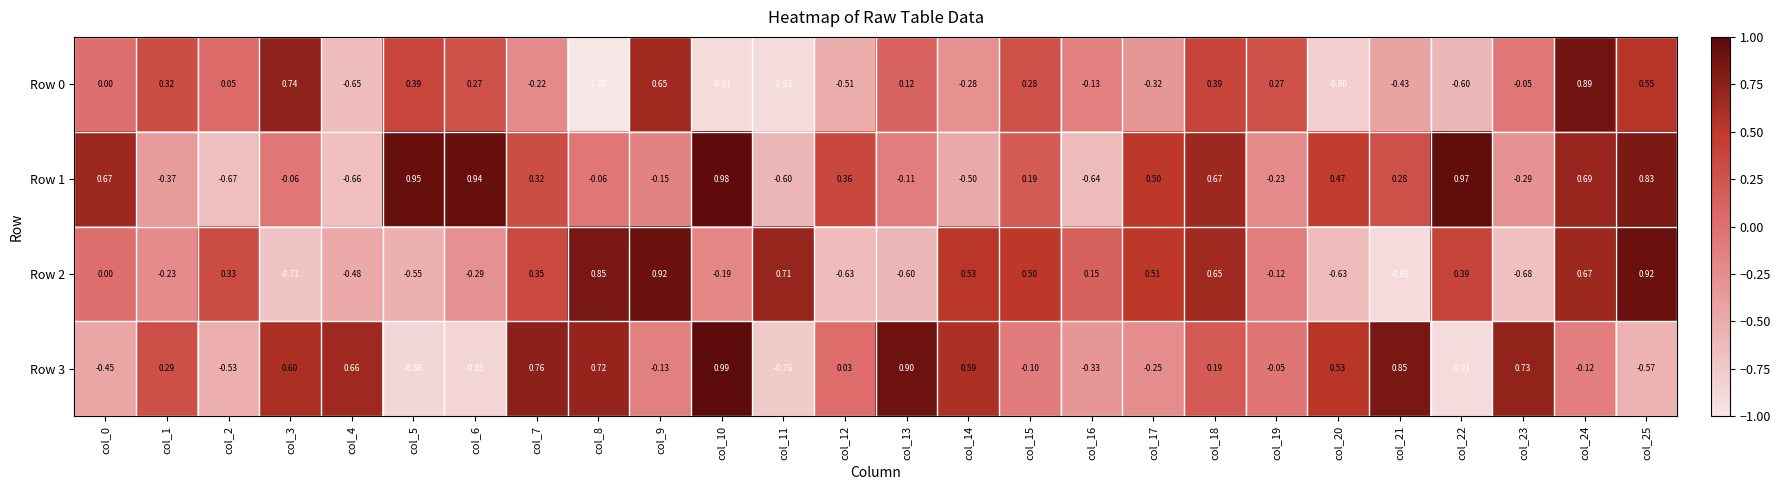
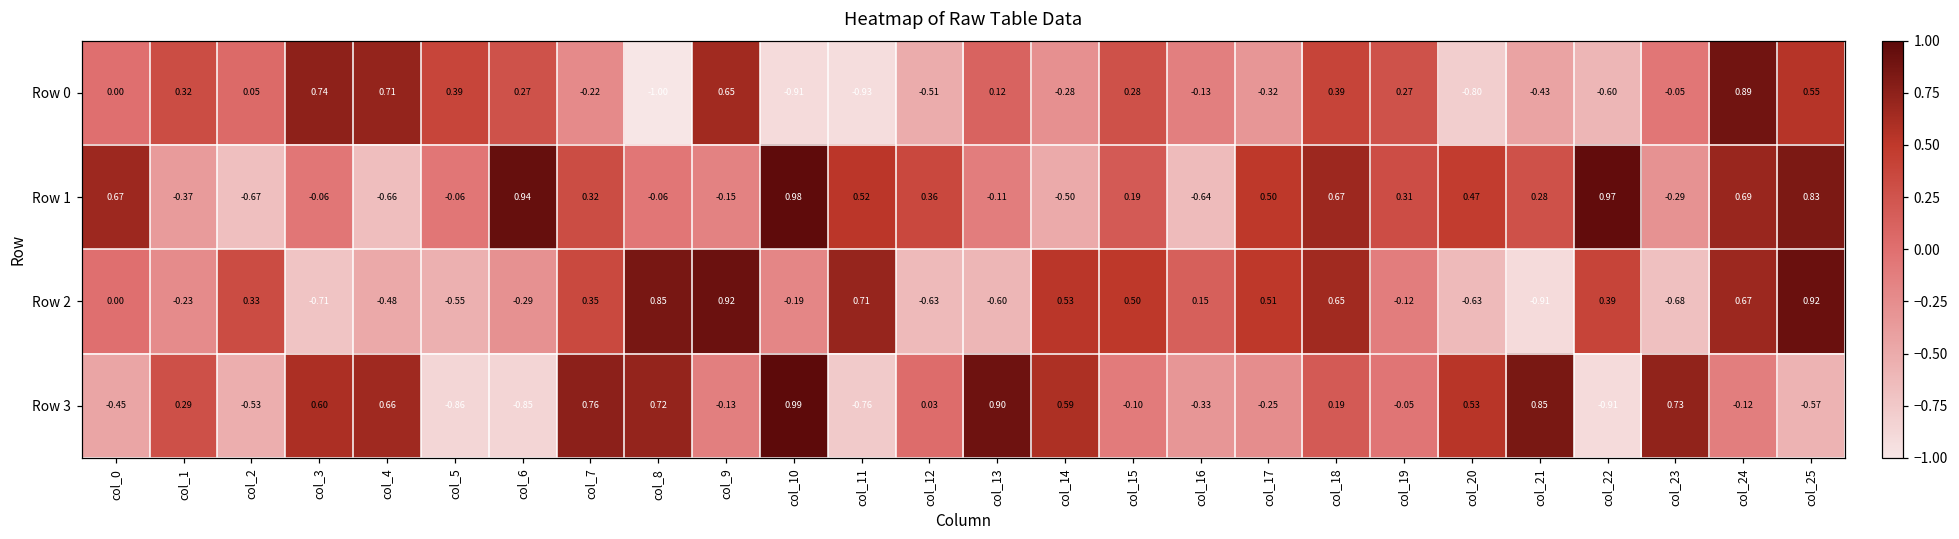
Row 0, col_4: -0.65 -> 0.71
Row 1, col_5: 0.95 -> -0.06
Row 1, col_11: -0.60 -> 0.52
Row 1, col_19: -0.23 -> 0.31
